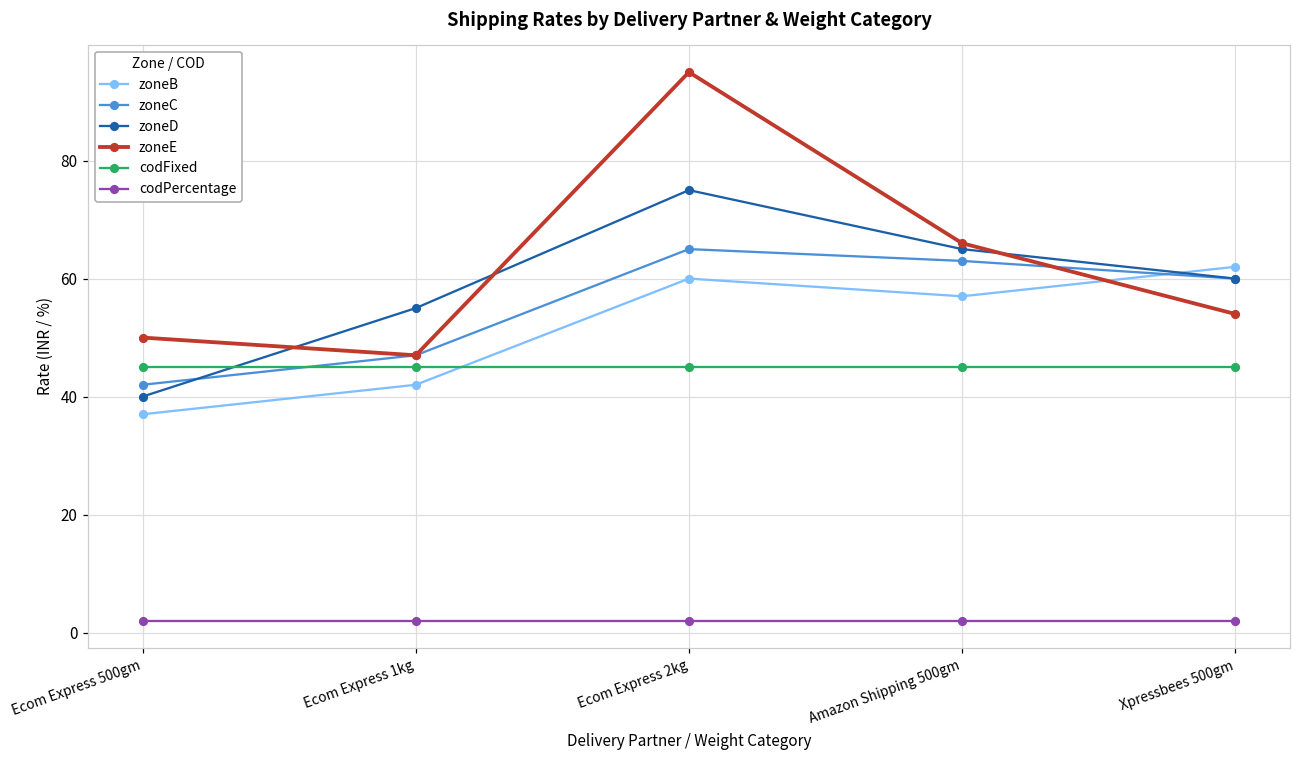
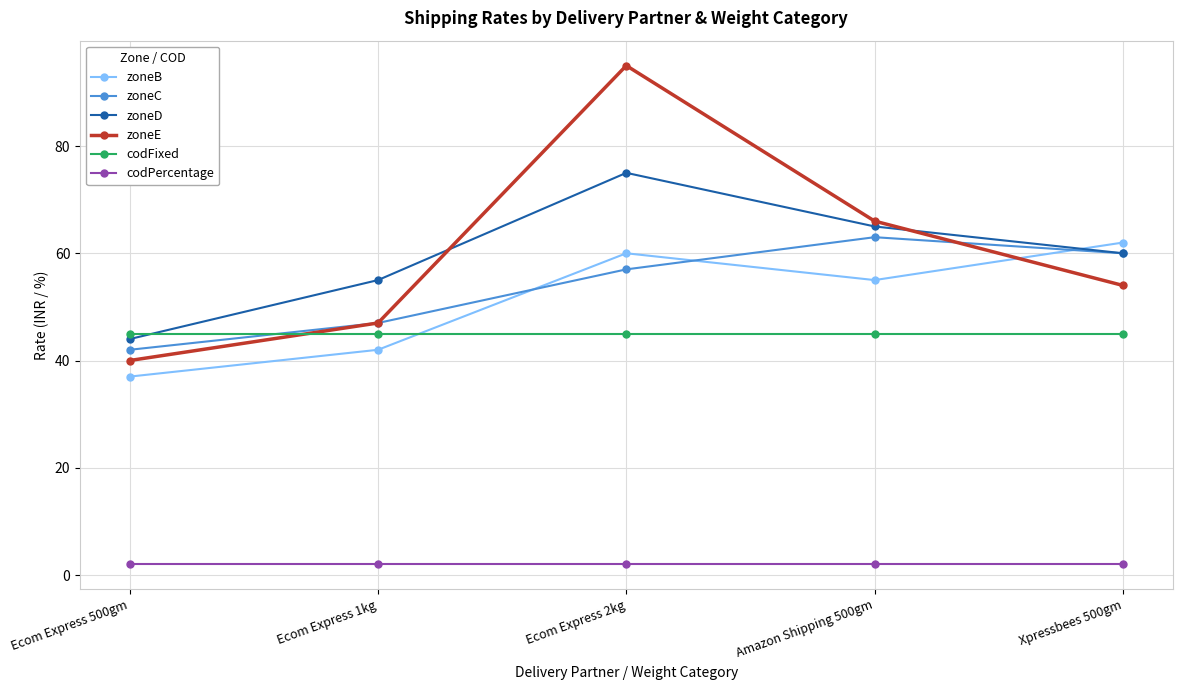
zoneD, Ecom Express 500gm: 40 -> 44
zoneE, Ecom Express 500gm: 50 -> 40
zoneC, Ecom Express 2kg: 65 -> 57
zoneB, Amazon Shipping 500gm: 57 -> 55
